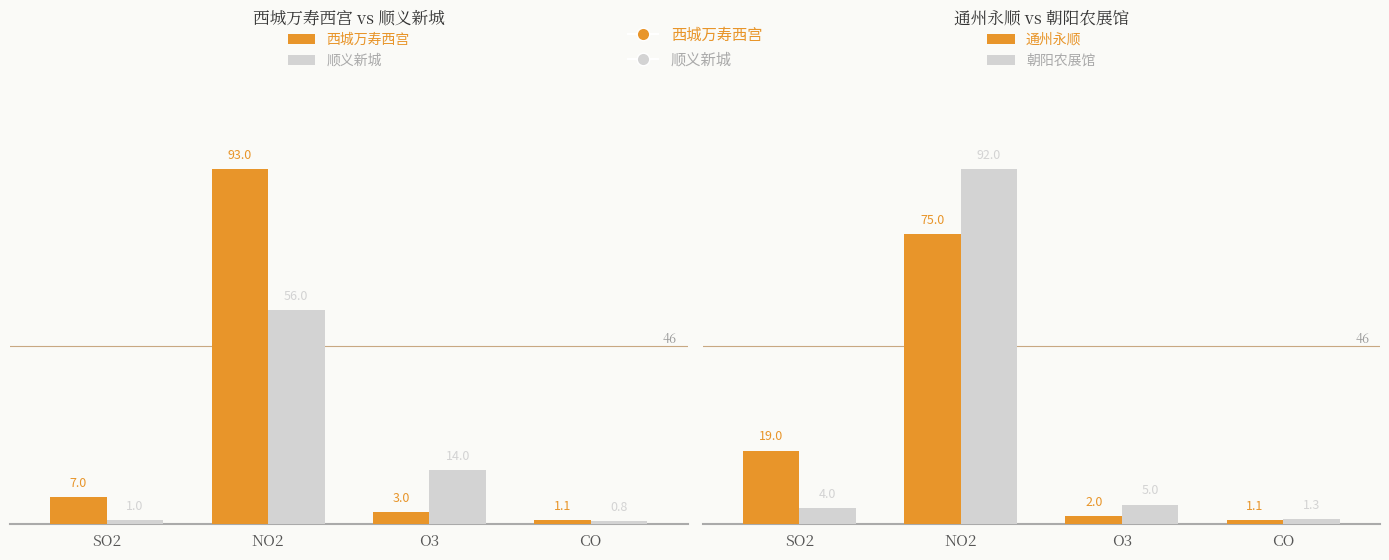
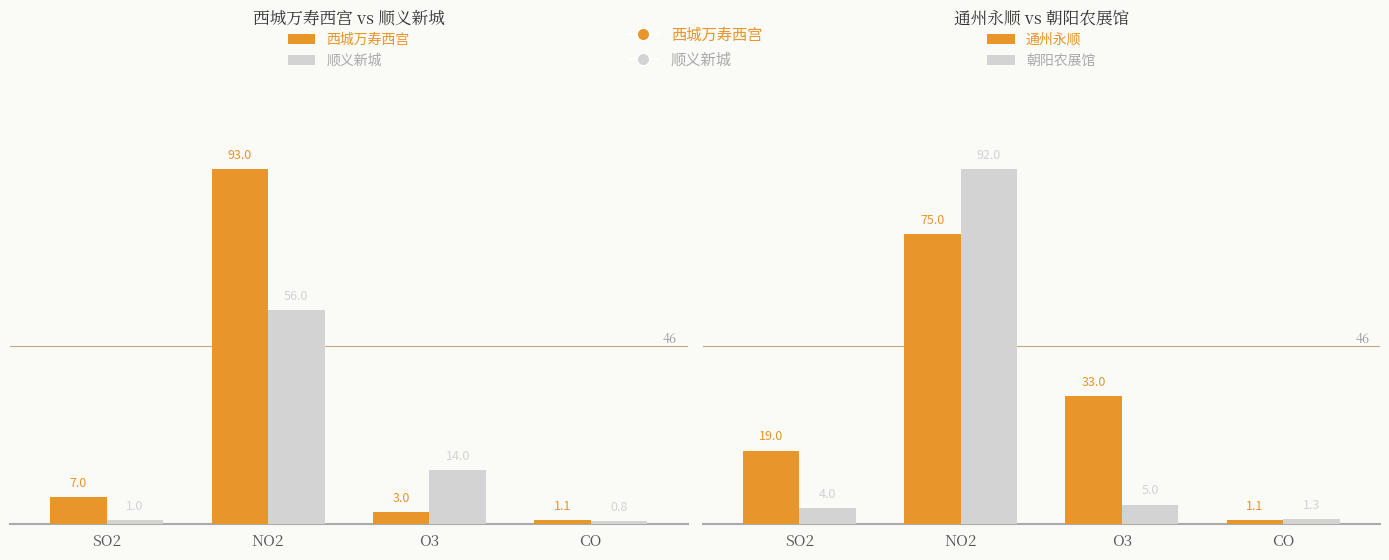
通州永顺 vs 朝阳农展馆, 通州永顺, O3: 2.0 -> 33.0
